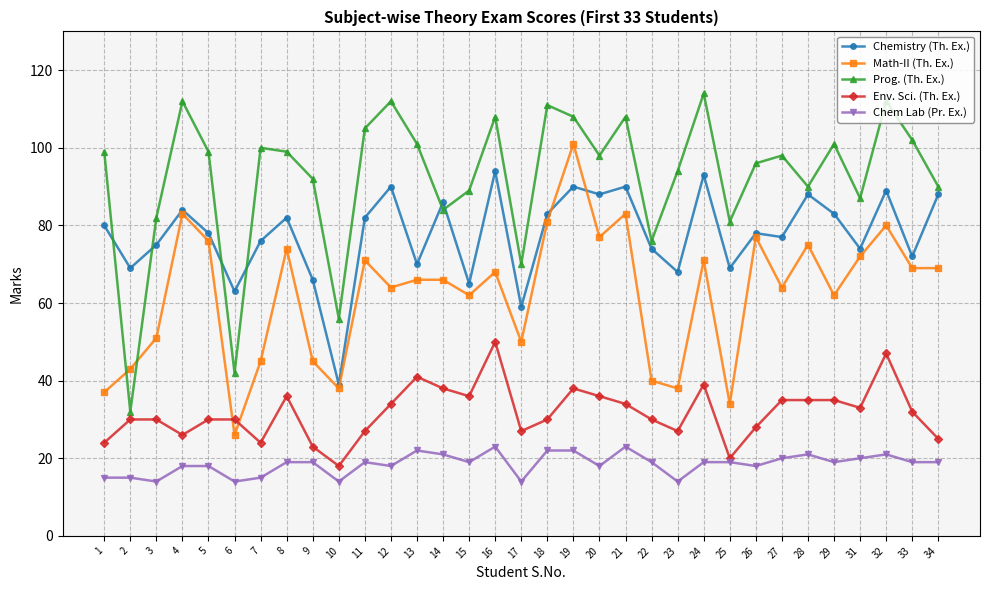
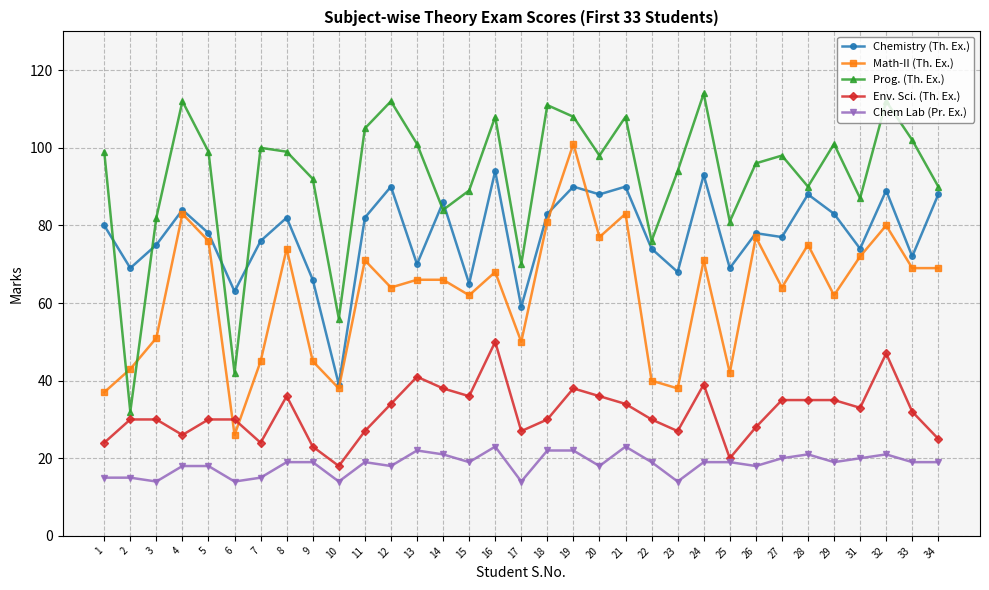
Math-II (Th. Ex.), 25: 34 -> 42
